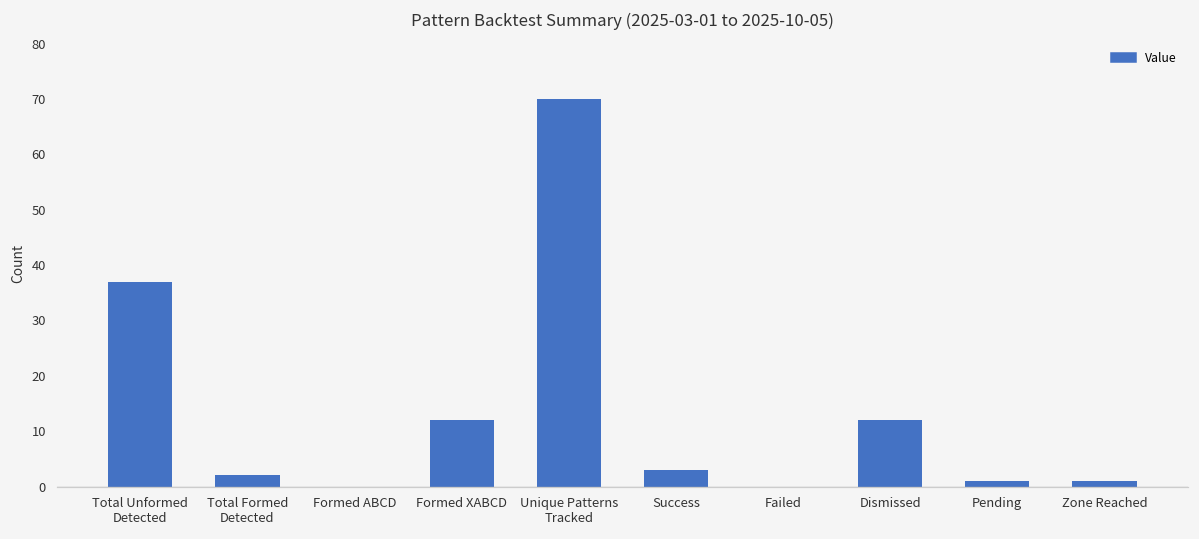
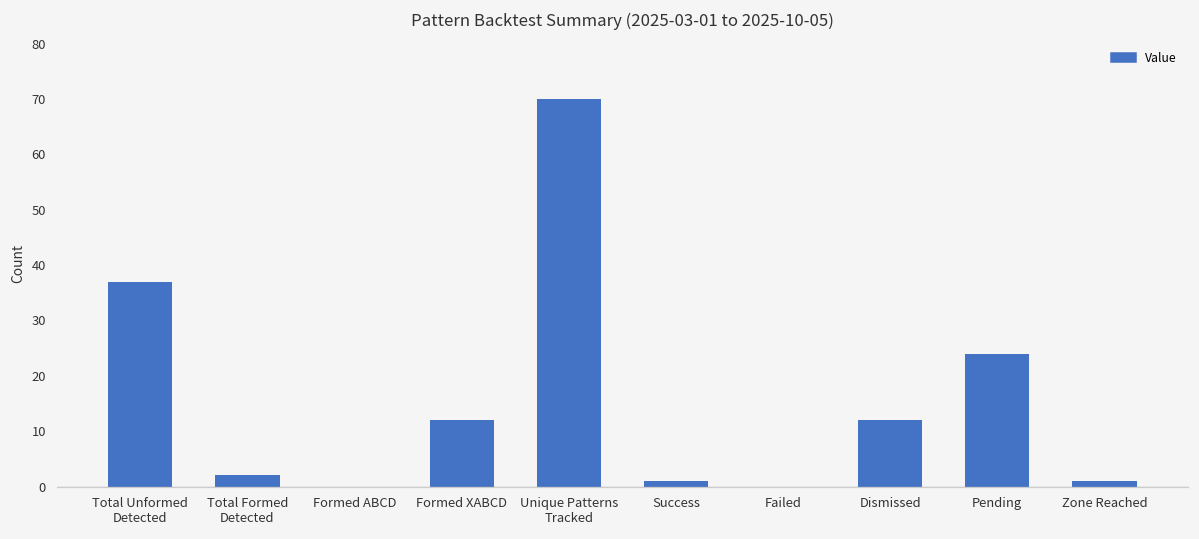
Success: 3 -> 1
Pending: 1 -> 24
